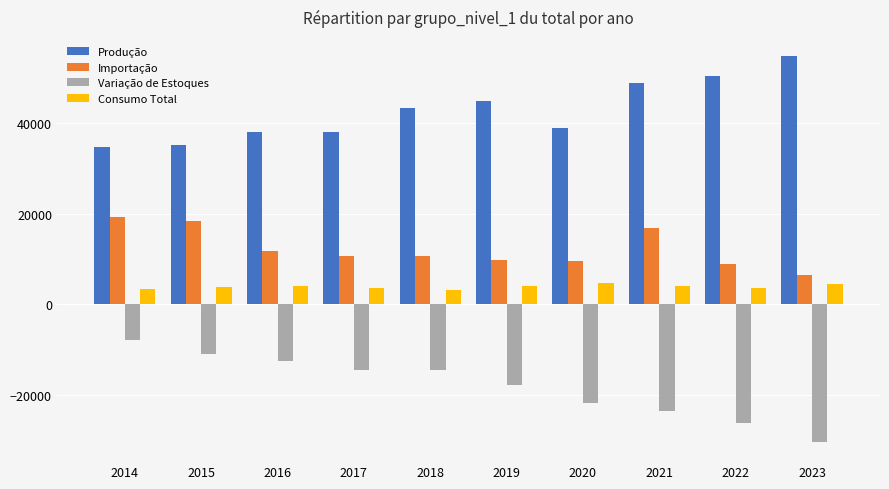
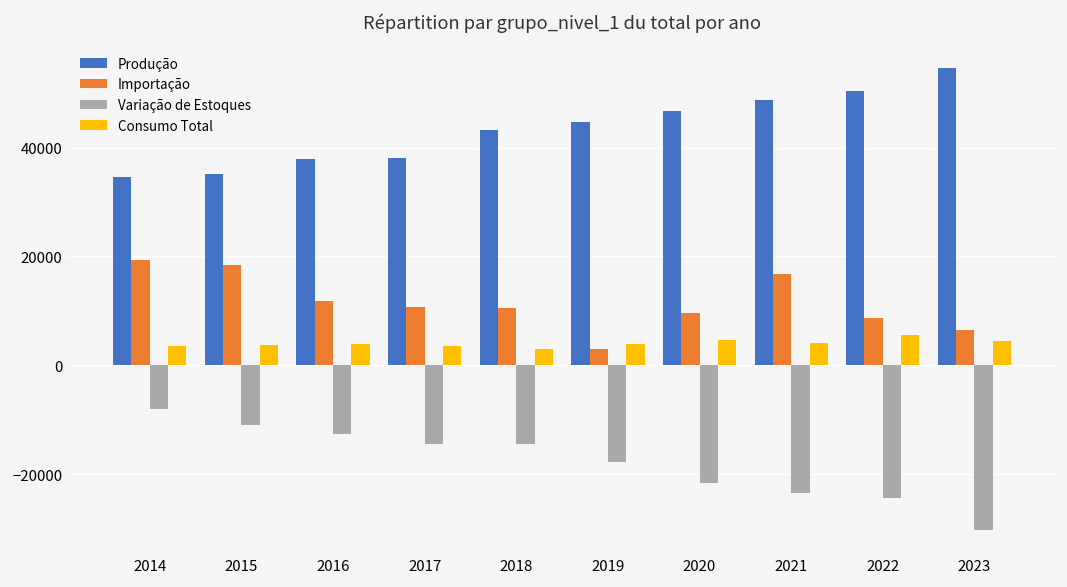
Importação, 2019: 10000 -> 3000
Produção, 2020: 39000 -> 47000
Variação de Estoques, 2022: -26000 -> -24000
Consumo Total, 2022: 4000 -> 6000
